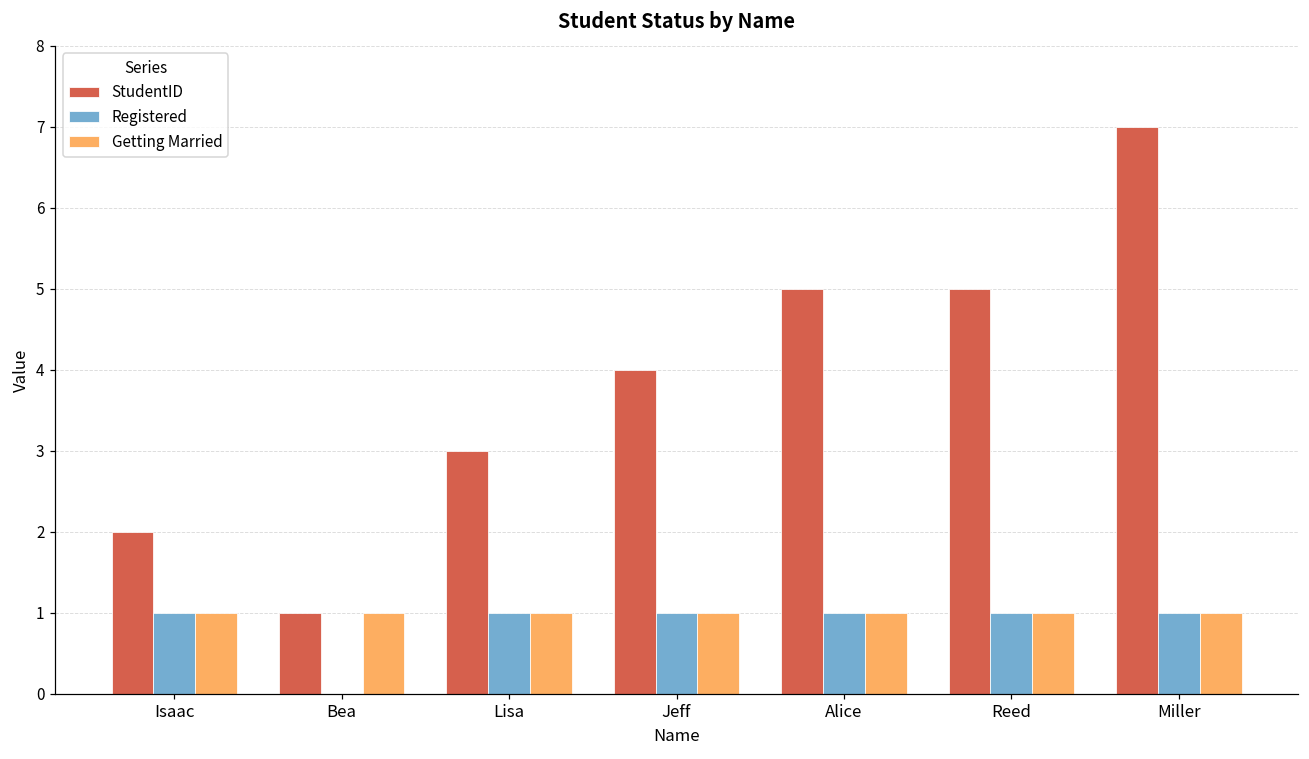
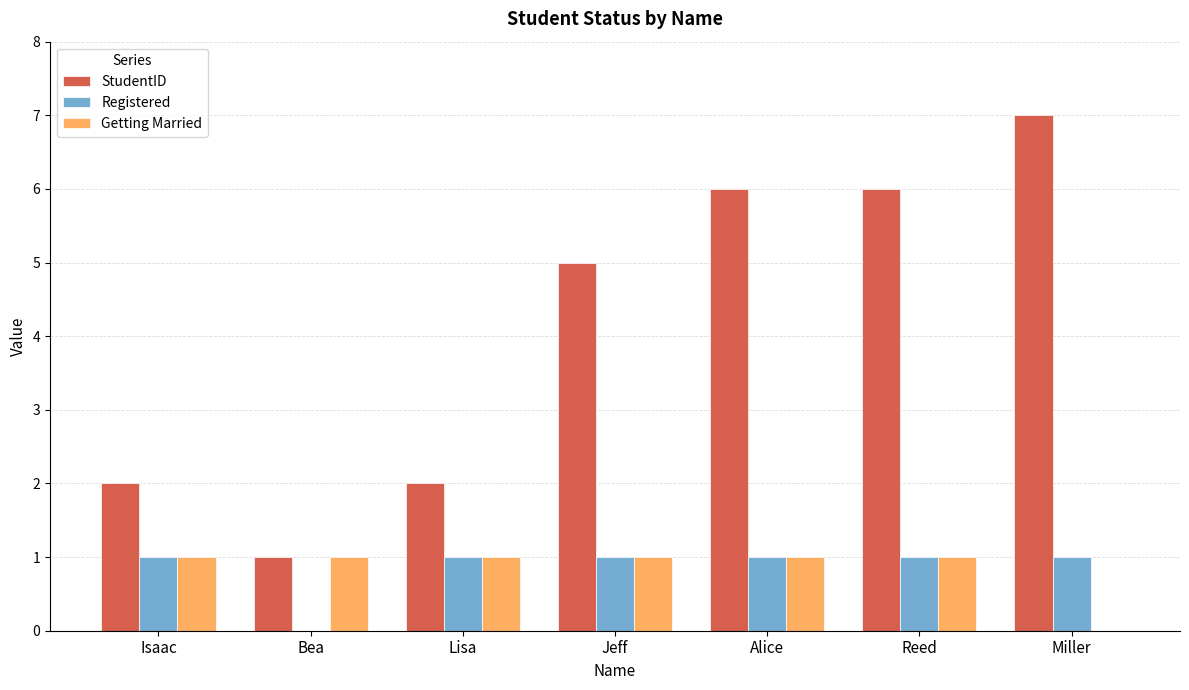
StudentID, Lisa: 3 -> 2
StudentID, Jeff: 4 -> 5
StudentID, Alice: 5 -> 6
StudentID, Reed: 5 -> 6
Getting Married, Miller: 1 -> 0
